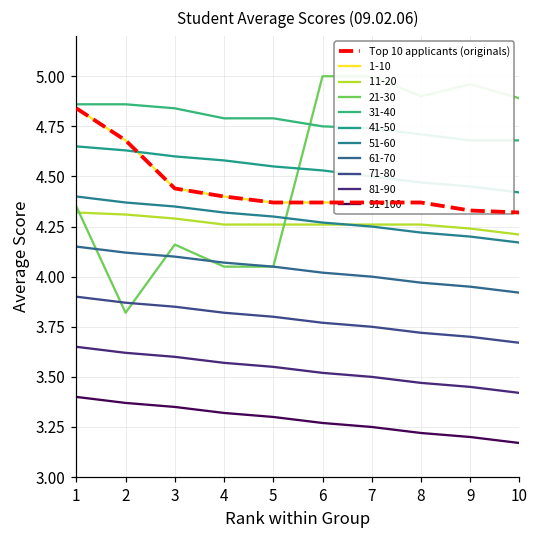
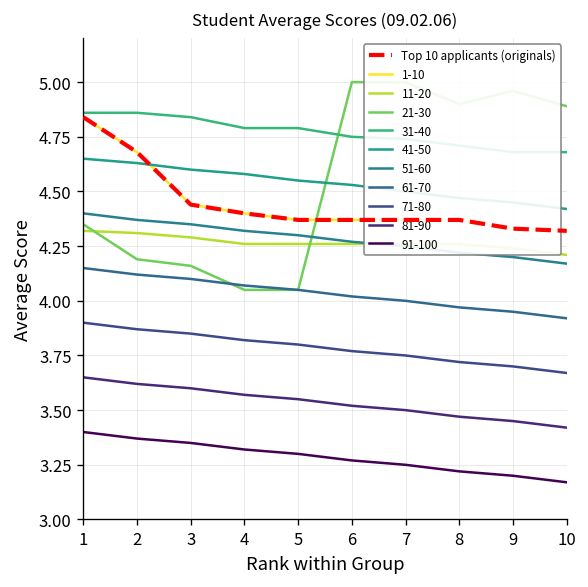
21-30, 2: 3.82 -> 4.19
